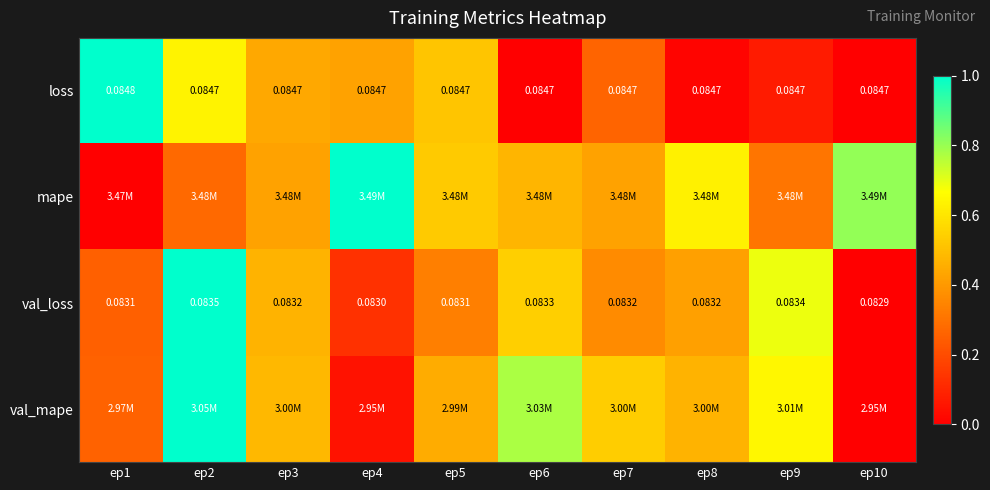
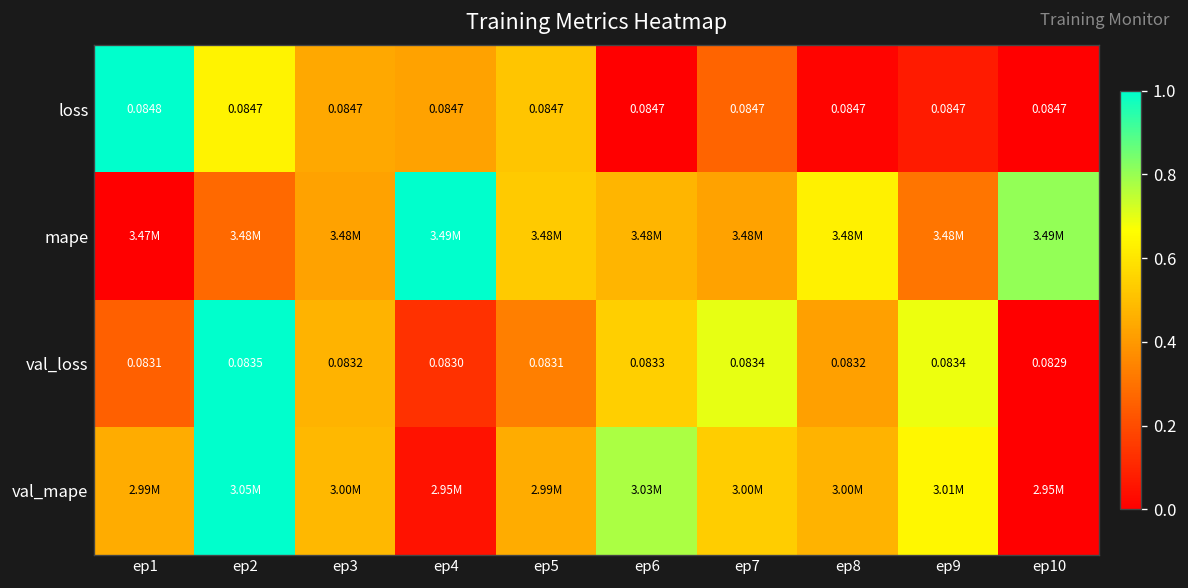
val_loss, ep7: 0.0832 -> 0.0834
val_mape, ep1: 2.97M -> 2.99M
